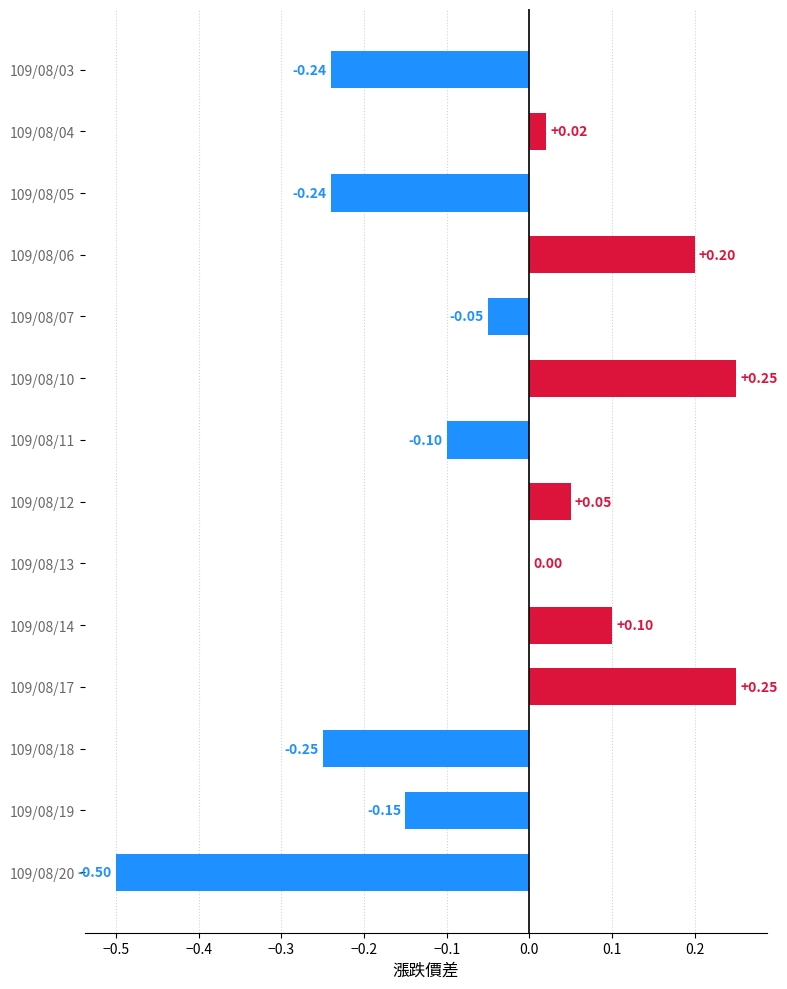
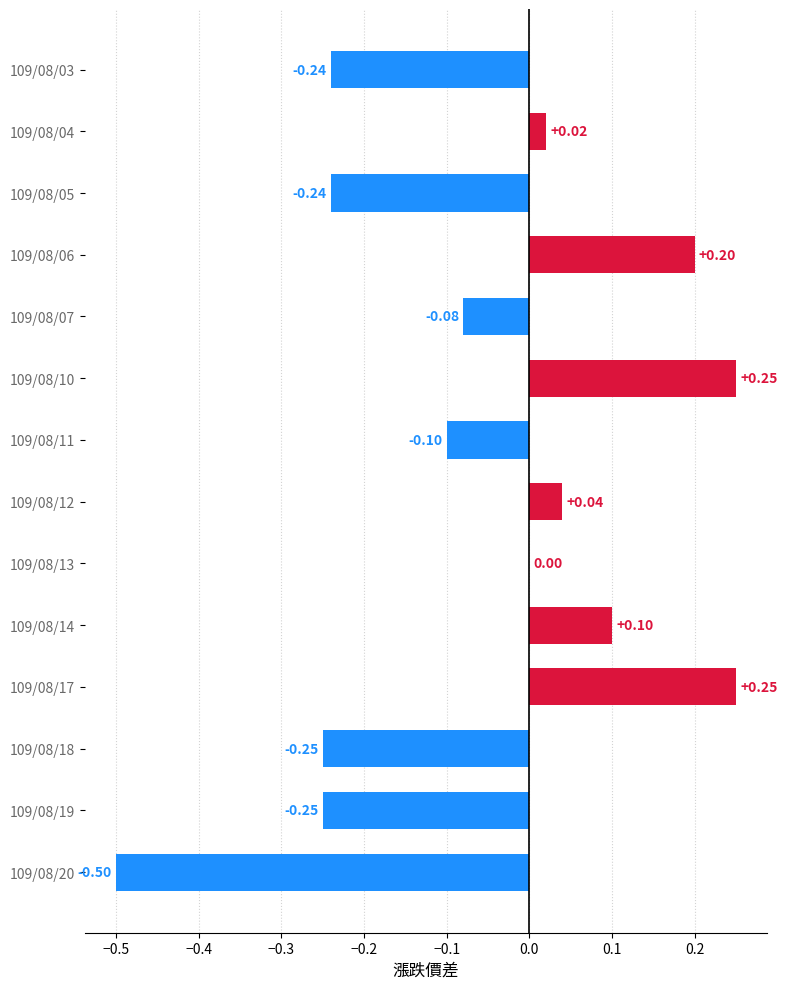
109/08/07: -0.05 -> -0.08
109/08/12: +0.05 -> +0.04
109/08/19: -0.15 -> -0.25
